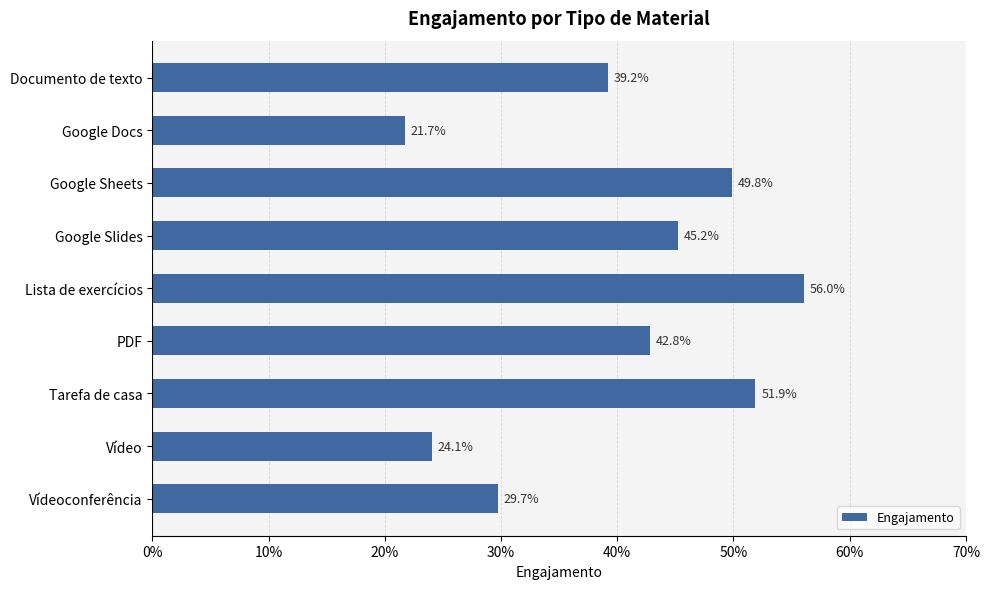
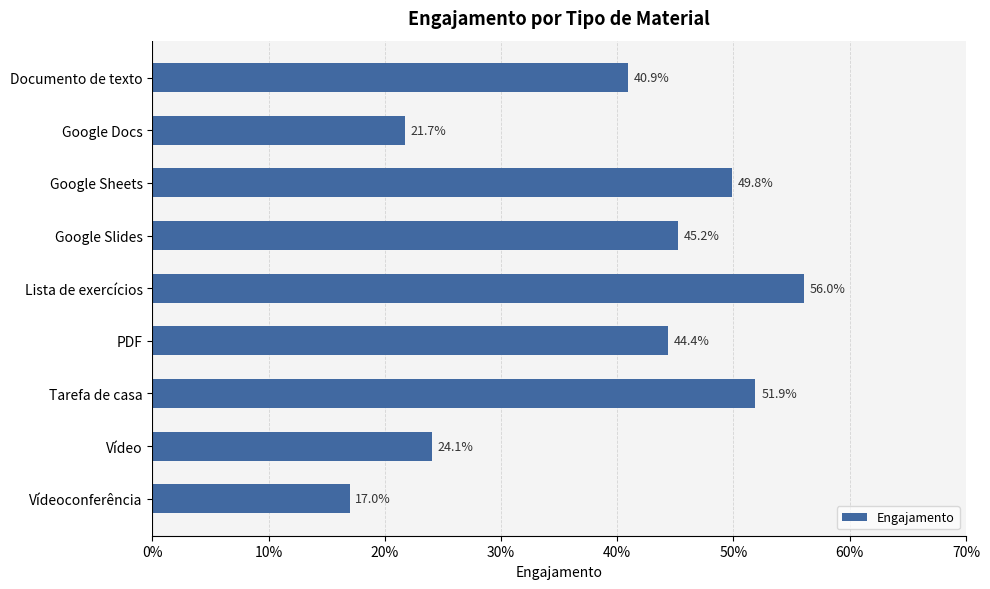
Documento de texto: 39.2% -> 40.9%
PDF: 42.8% -> 44.4%
Vídeoconferência: 29.7% -> 17.0%
